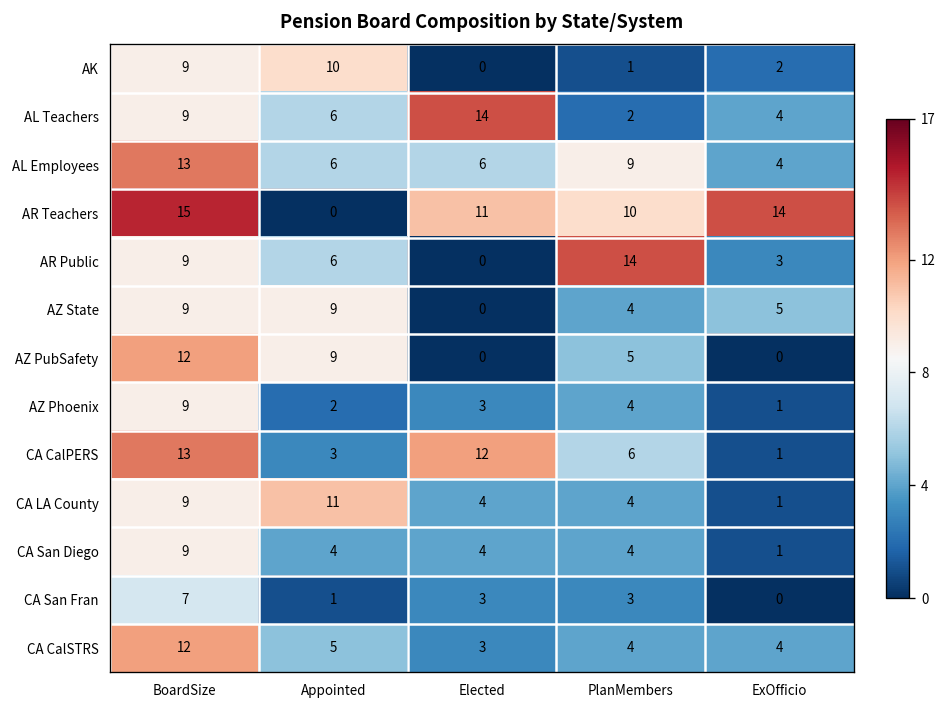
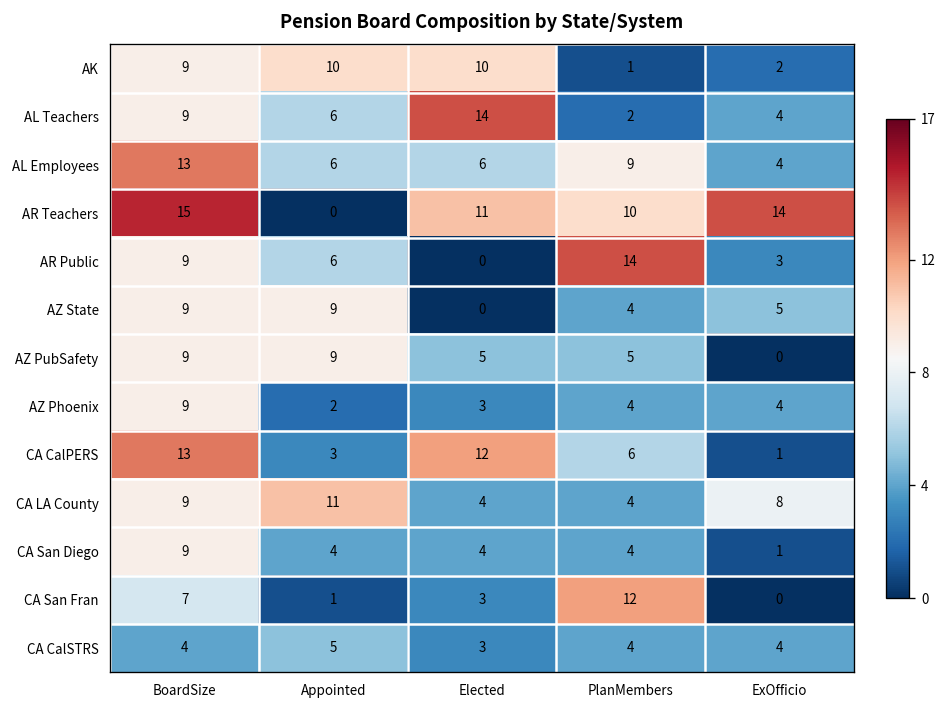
AK, Elected: 0 -> 10
AZ PubSafety, BoardSize: 12 -> 9
AZ PubSafety, Elected: 0 -> 5
AZ Phoenix, ExOfficio: 1 -> 4
CA LA County, ExOfficio: 1 -> 8
CA San Fran, PlanMembers: 3 -> 12
CA CalSTRS, BoardSize: 12 -> 4
